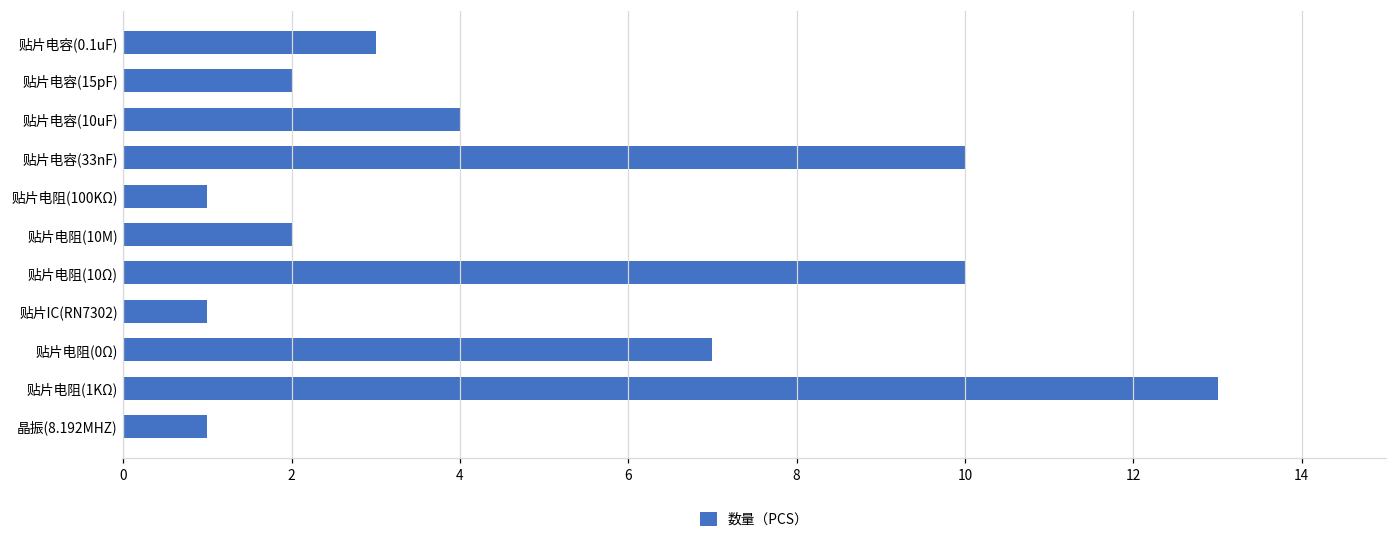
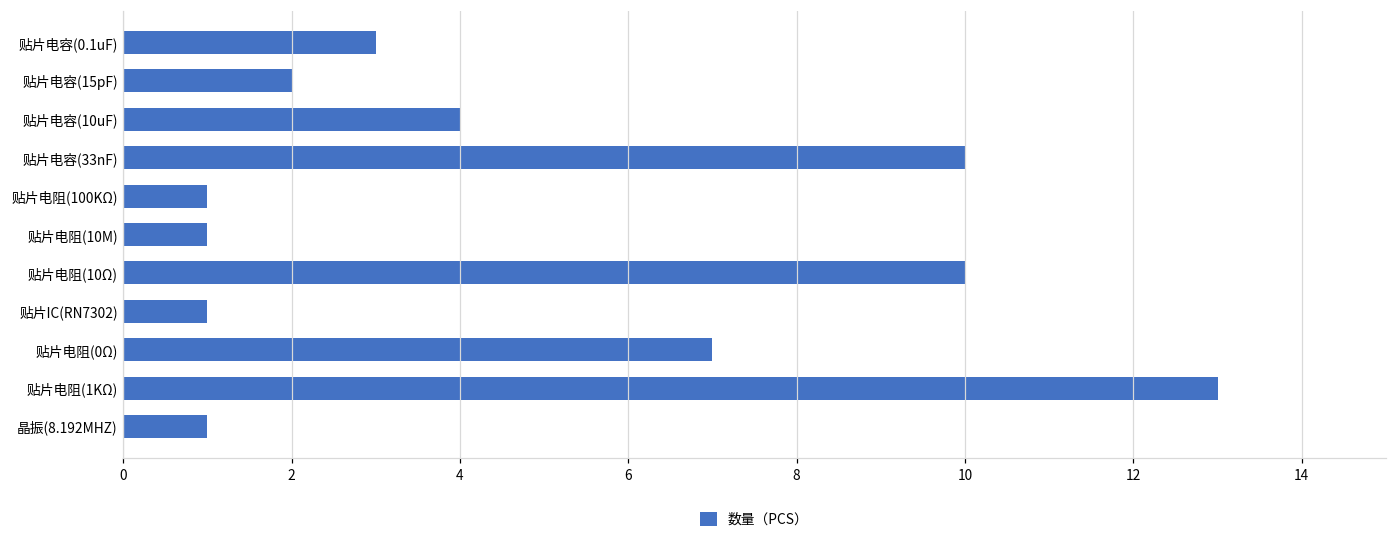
贴片电阻(10M): 2 -> 1
